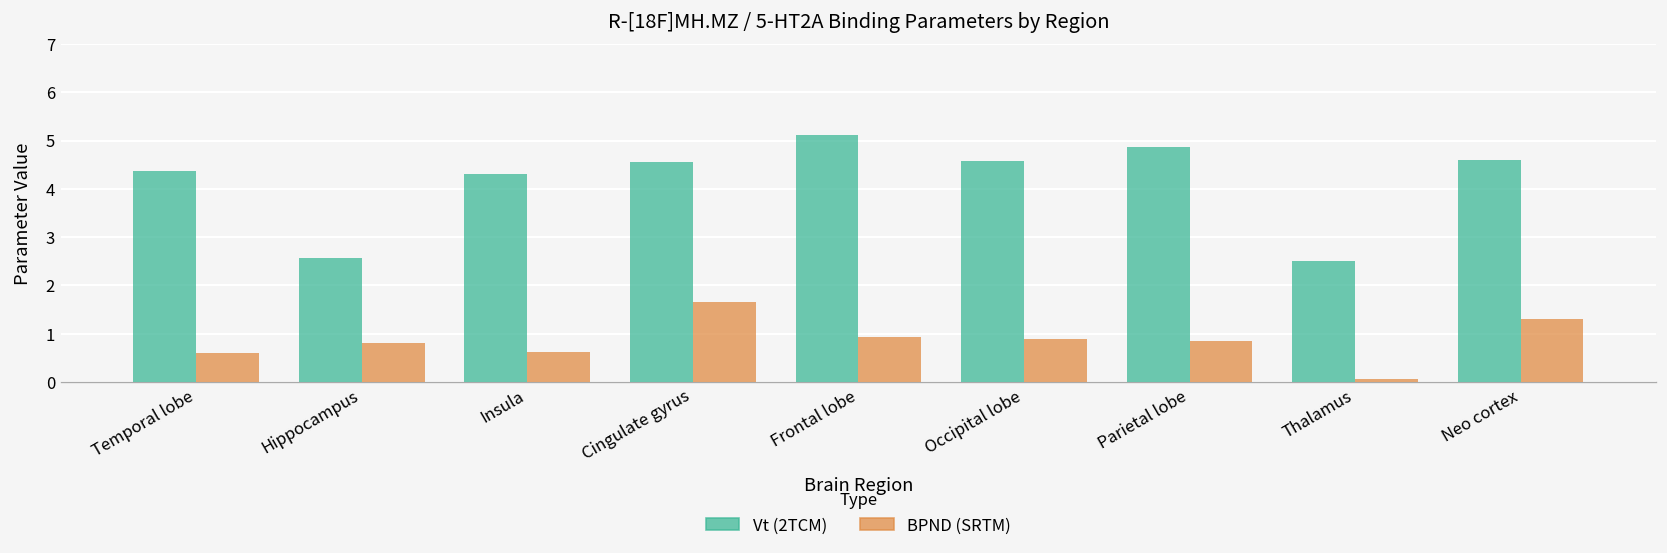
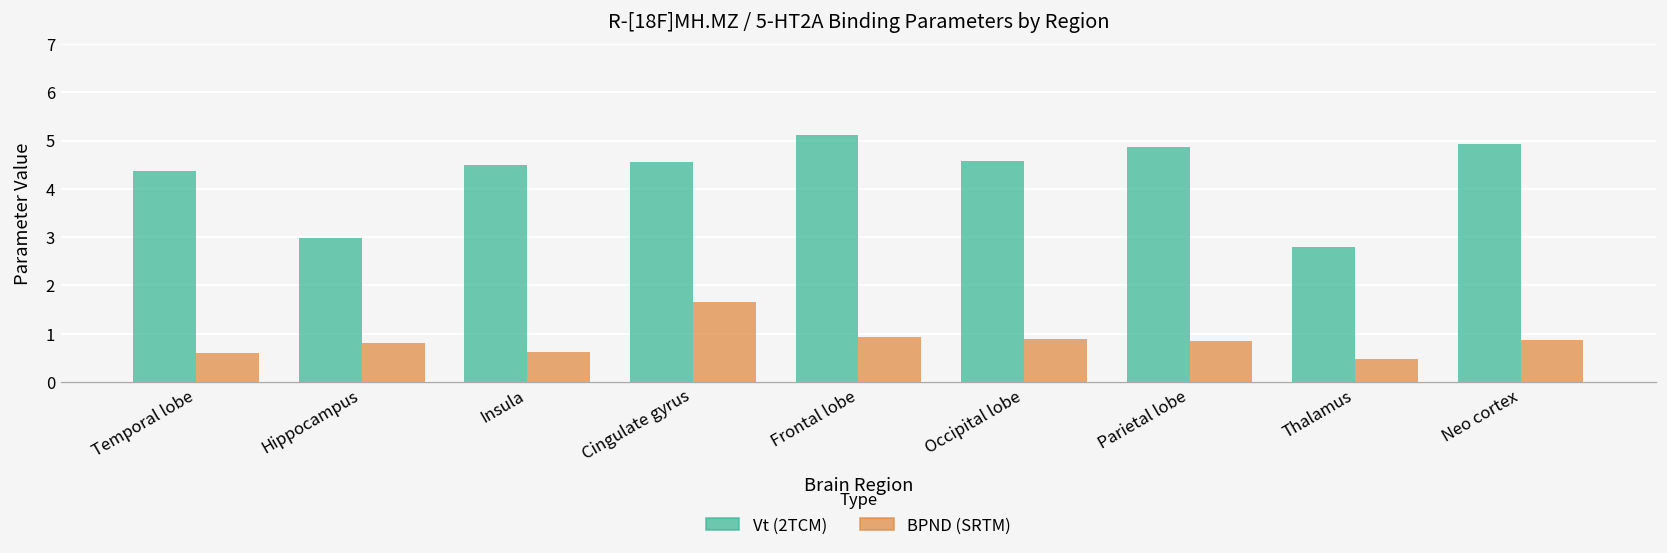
Vt (2TCM), Hippocampus: 2.6 -> 3.0
Vt (2TCM), Insula: 4.3 -> 4.5
Vt (2TCM), Thalamus: 2.5 -> 2.8
BPND (SRTM), Thalamus: 0.1 -> 0.5
Vt (2TCM), Neo cortex: 4.6 -> 4.9
BPND (SRTM), Neo cortex: 1.3 -> 0.9
